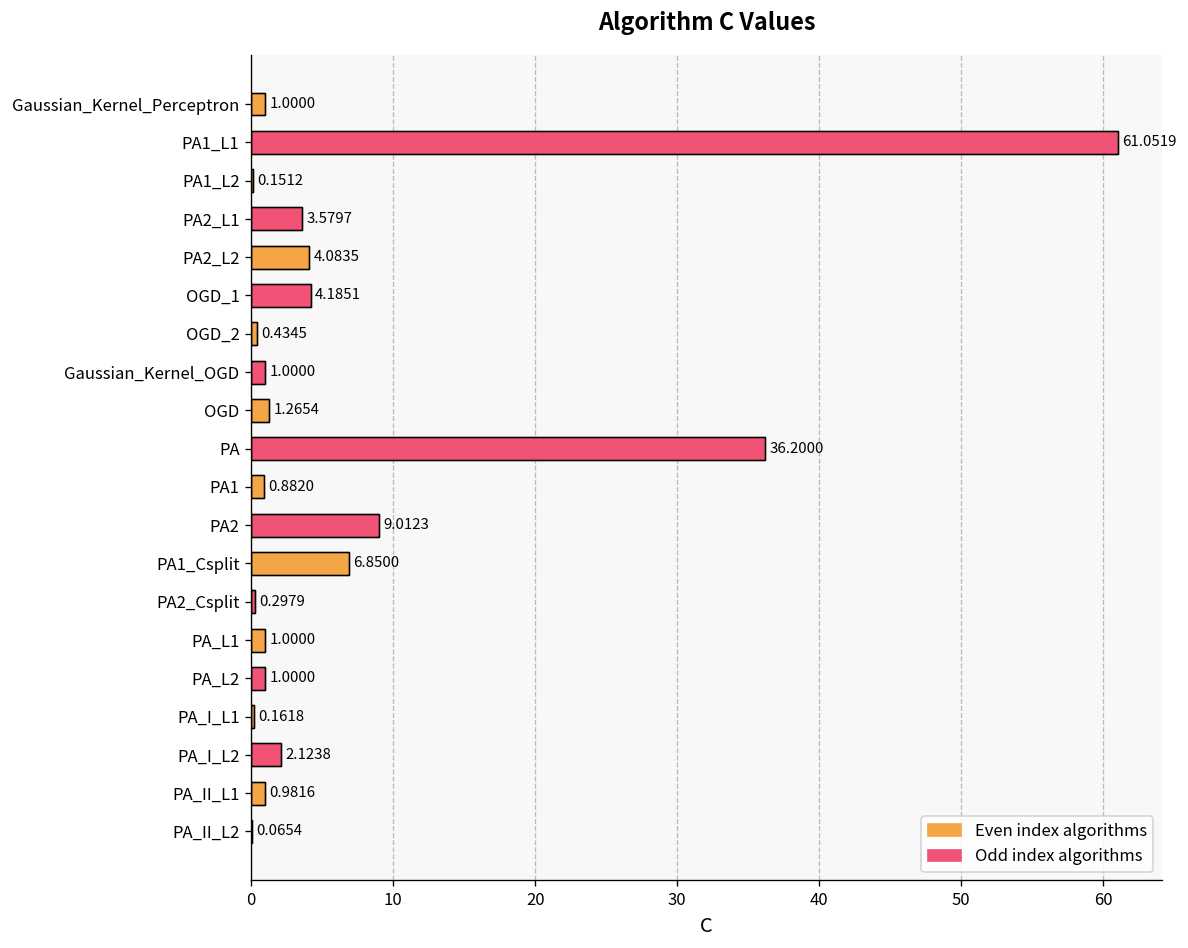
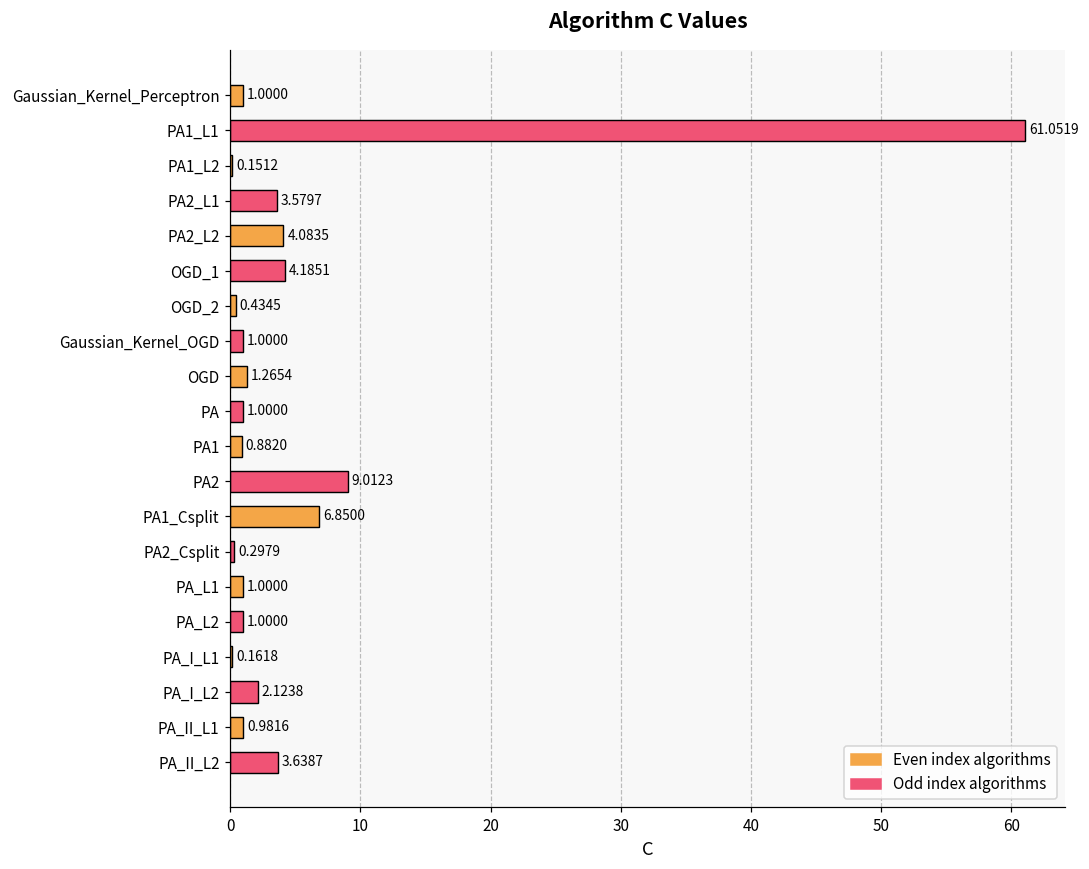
PA: 36.2000 -> 1.0000
PA_II_L2: 0.0654 -> 3.6387
